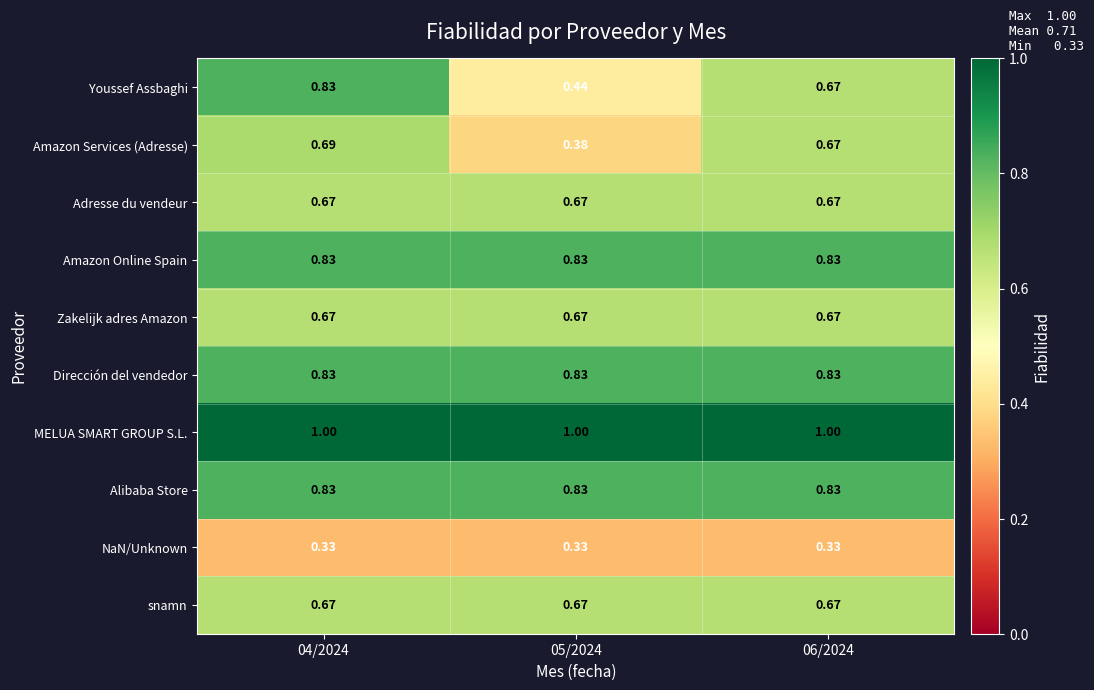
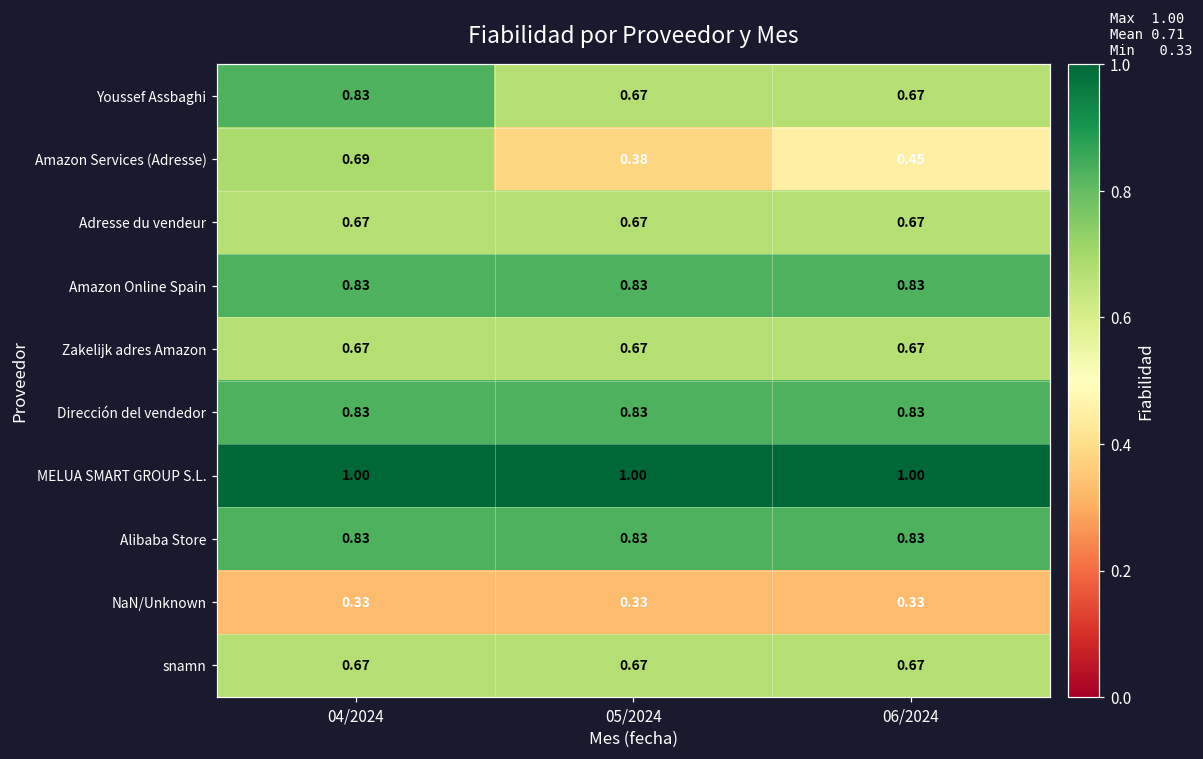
Youssef Assbaghi, 05/2024: 0.44 -> 0.67
Amazon Services (Adresse), 06/2024: 0.67 -> 0.45
